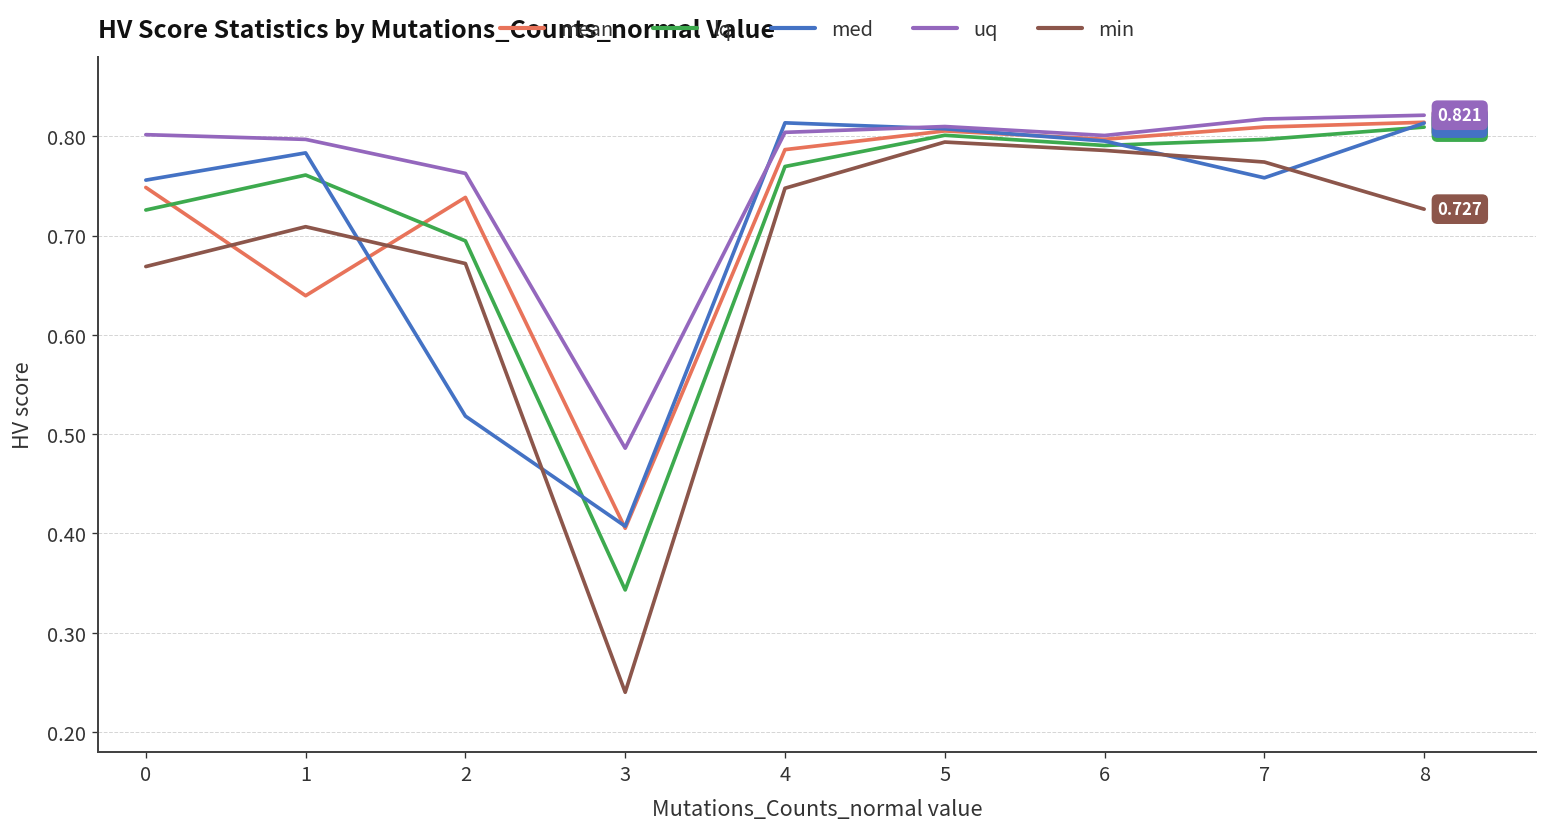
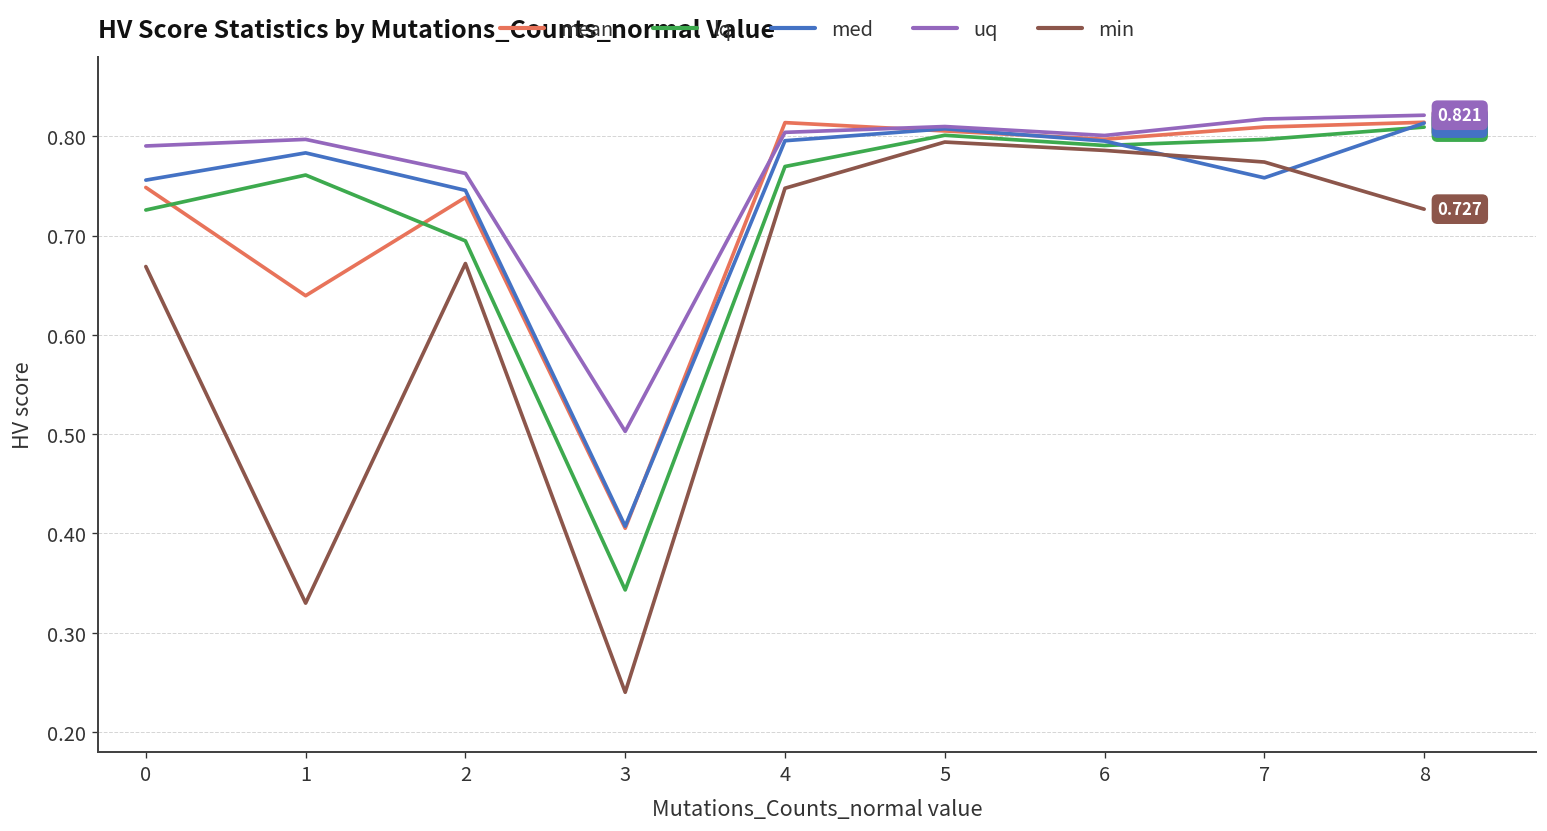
uq, 0: 0.80 -> 0.79
min, 1: 0.71 -> 0.33
med, 2: 0.52 -> 0.75
uq, 3: 0.49 -> 0.50
mean, 4: 0.79 -> 0.81
med, 4: 0.81 -> 0.80
